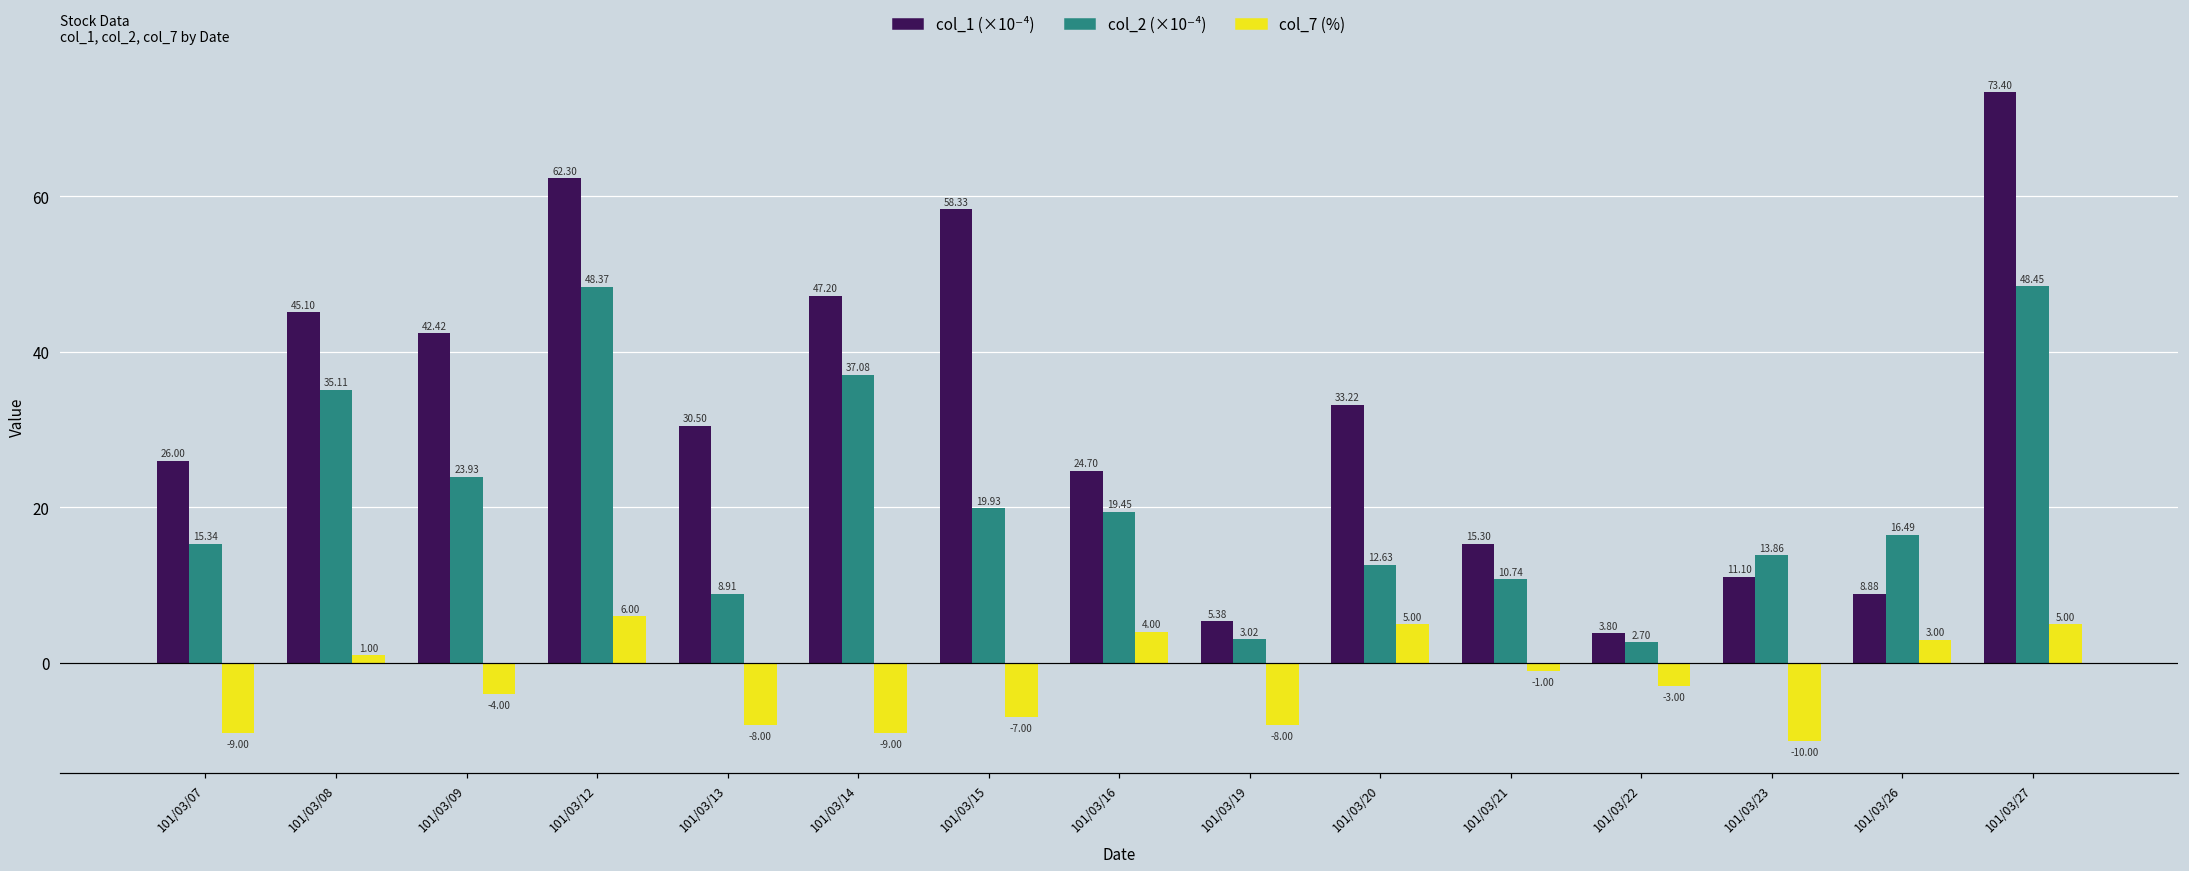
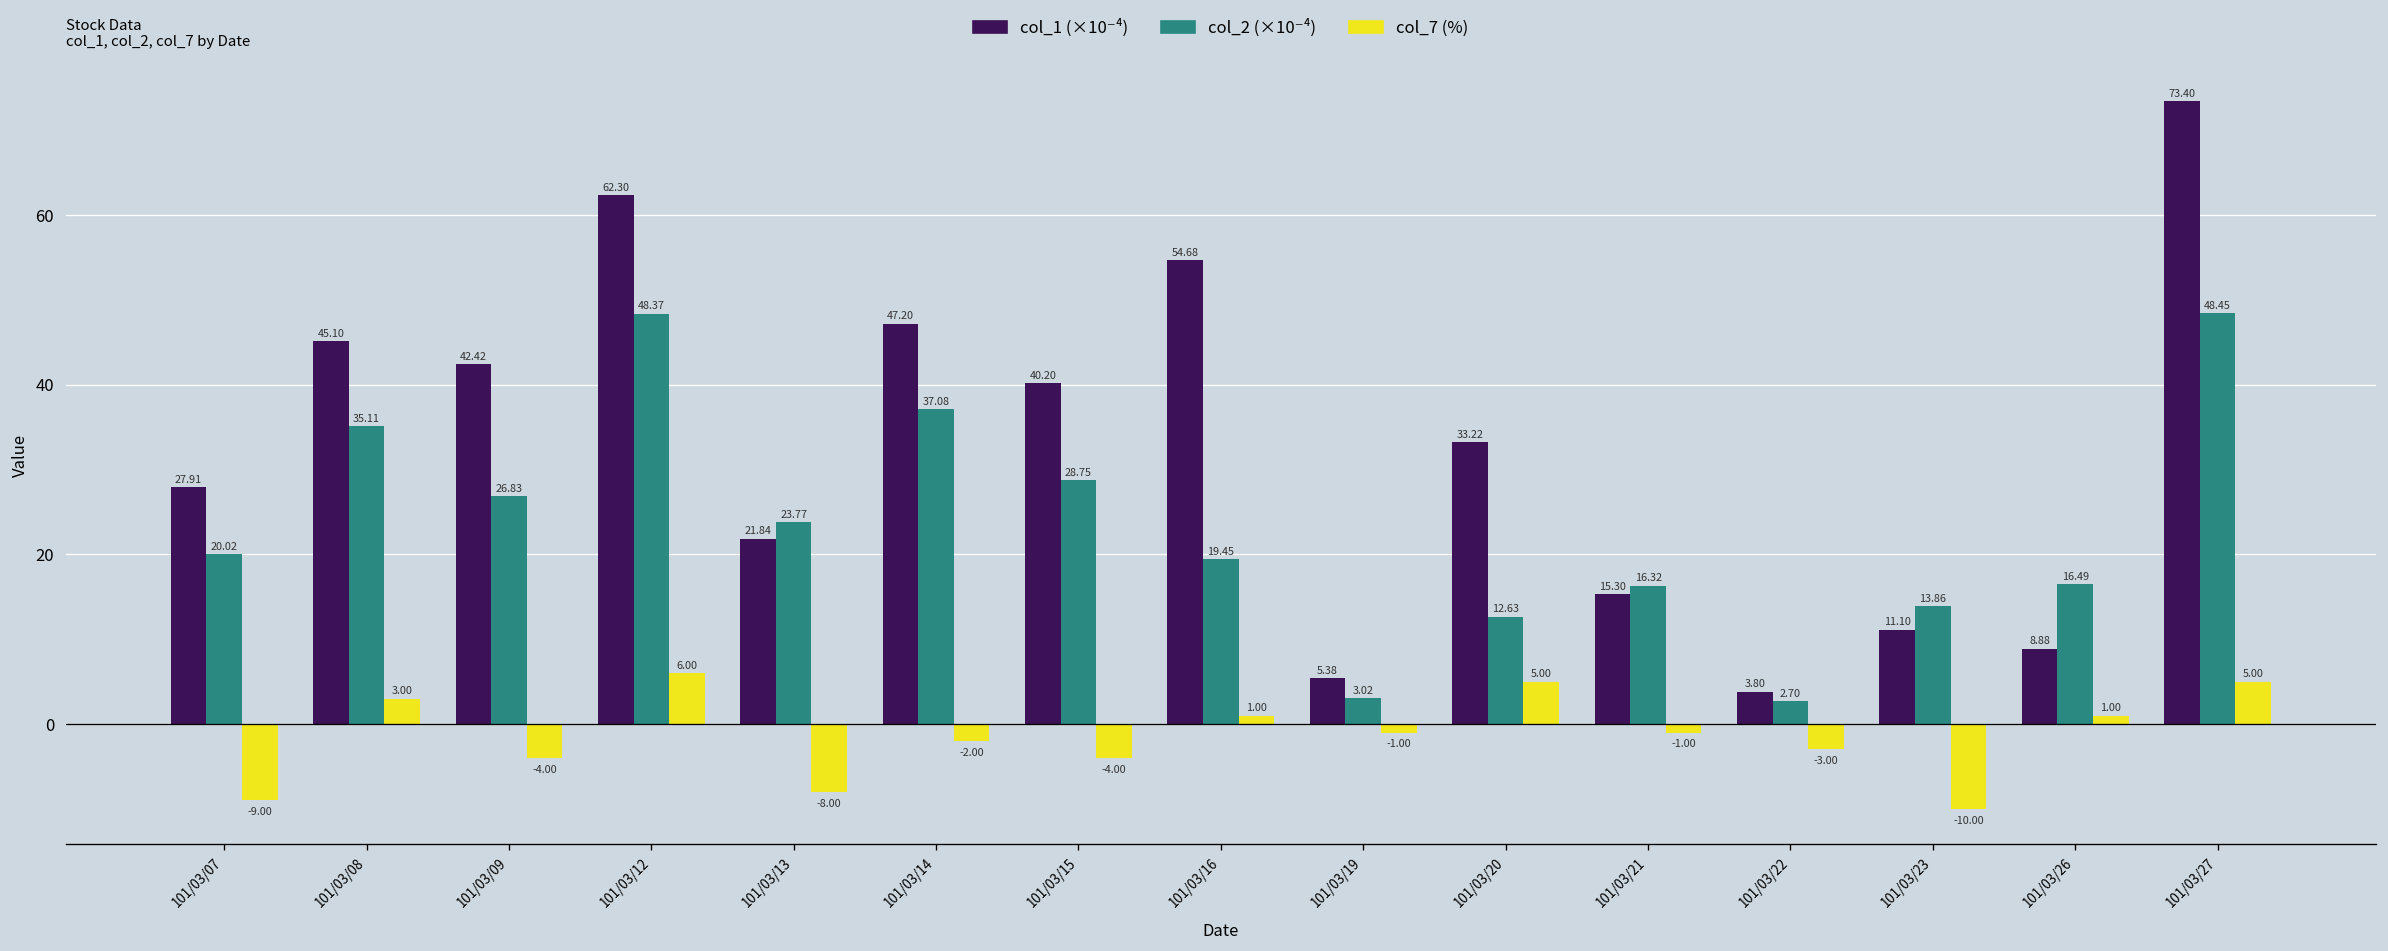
col_1 (×10⁻⁴), 101/03/07: 26.00 -> 27.91
col_2 (×10⁻⁴), 101/03/07: 15.34 -> 20.02
col_7 (%), 101/03/08: 1.00 -> 3.00
col_2 (×10⁻⁴), 101/03/09: 23.93 -> 26.83
col_1 (×10⁻⁴), 101/03/13: 30.50 -> 21.84
col_2 (×10⁻⁴), 101/03/13: 8.91 -> 23.77
col_7 (%), 101/03/14: -9.00 -> -2.00
col_1 (×10⁻⁴), 101/03/15: 58.33 -> 40.20
col_2 (×10⁻⁴), 101/03/15: 19.93 -> 28.75
col_7 (%), 101/03/15: -7.00 -> -4.00
col_1 (×10⁻⁴), 101/03/16: 24.70 -> 54.68
col_7 (%), 101/03/16: 4.00 -> 1.00
col_7 (%), 101/03/19: -8.00 -> -1.00
col_2 (×10⁻⁴), 101/03/21: 10.74 -> 16.32
col_7 (%), 101/03/26: 3.00 -> 1.00
